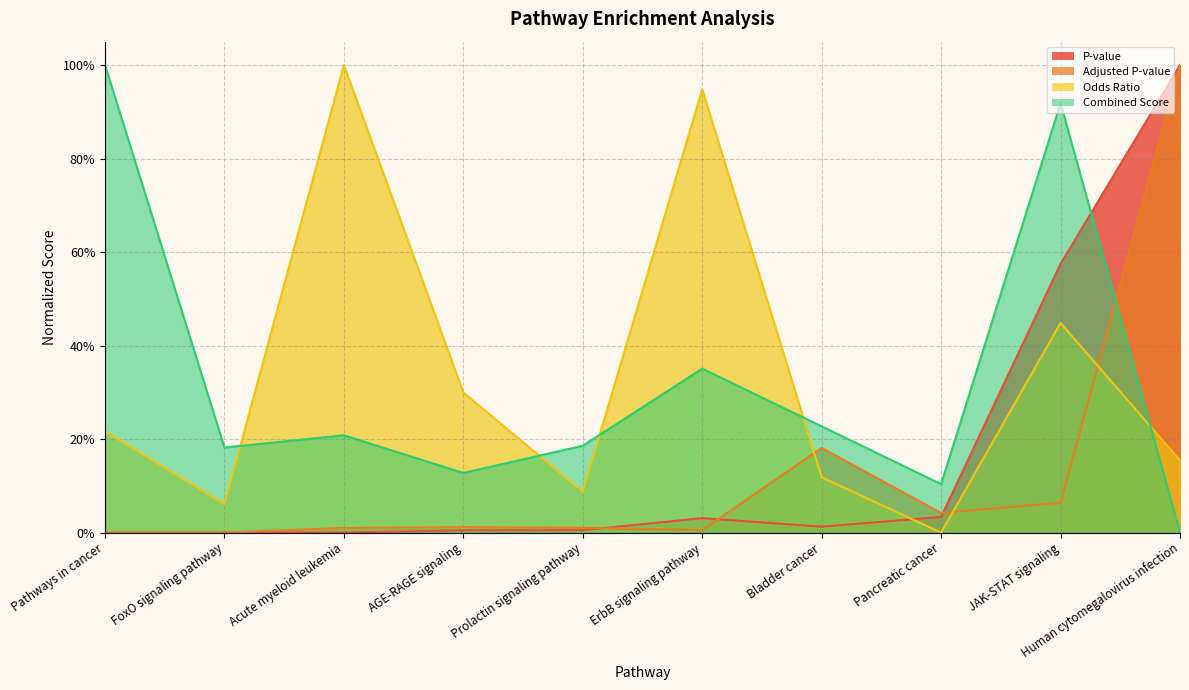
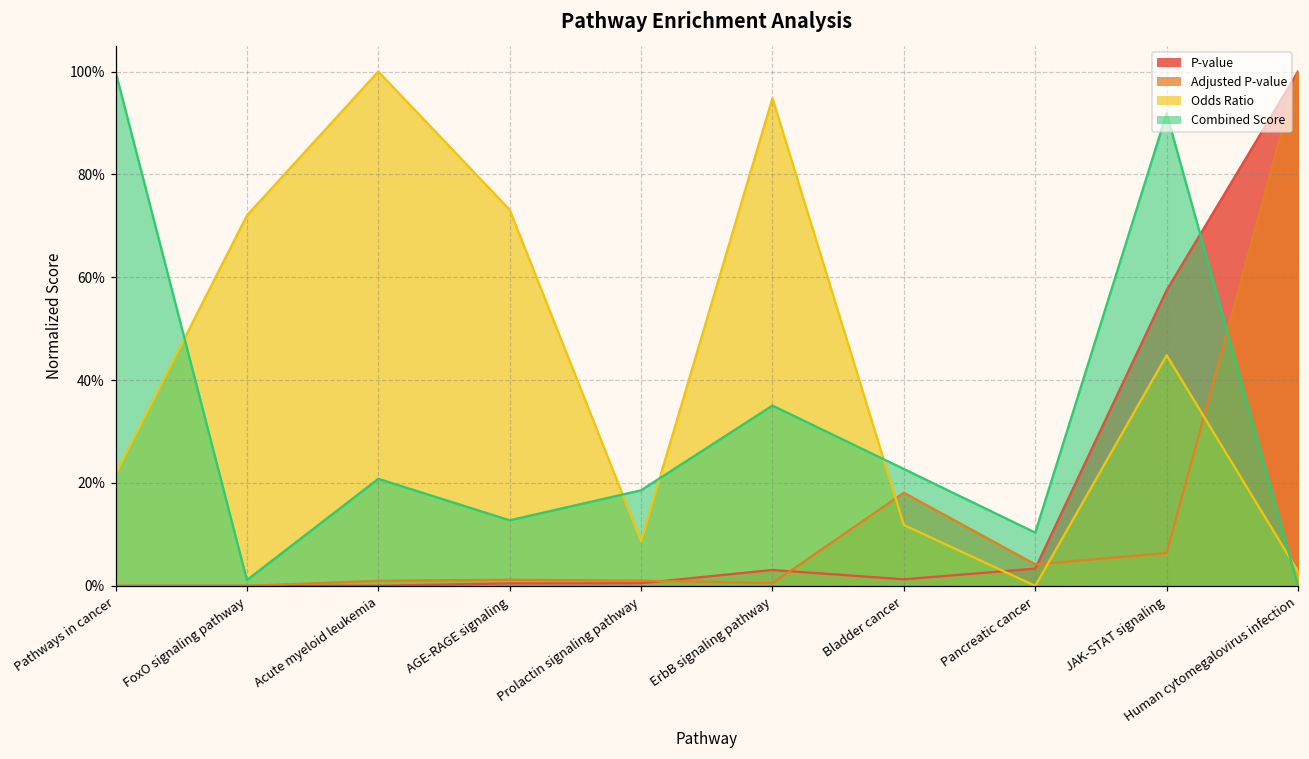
Odds Ratio, FoxO signaling pathway: 6% -> 72%
Combined Score, FoxO signaling pathway: 18% -> 1%
Odds Ratio, AGE-RAGE signaling: 30% -> 73%
Odds Ratio, Human cytomegalovirus infection: 15% -> 3%
